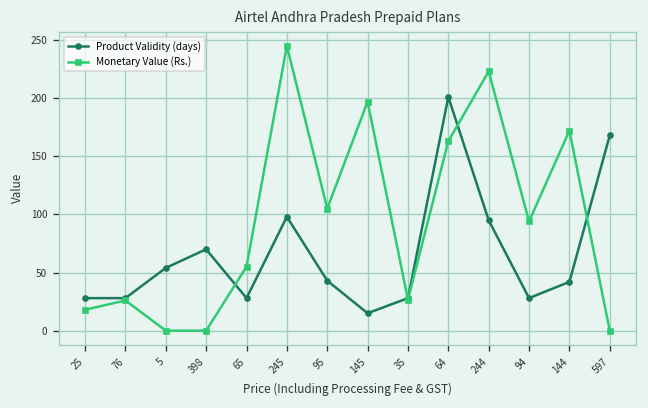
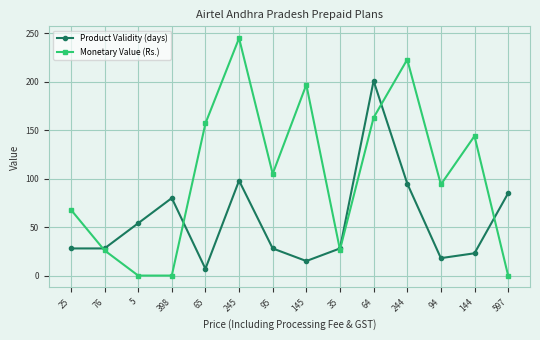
Monetary Value (Rs.), 25: 20 -> 70
Product Validity (days), 398: 70 -> 80
Product Validity (days), 65: 30 -> 10
Monetary Value (Rs.), 65: 60 -> 160
Product Validity (days), 95: 40 -> 30
Product Validity (days), 94: 30 -> 20
Product Validity (days), 144: 40 -> 20
Monetary Value (Rs.), 144: 170 -> 140
Product Validity (days), 597: 170 -> 90
